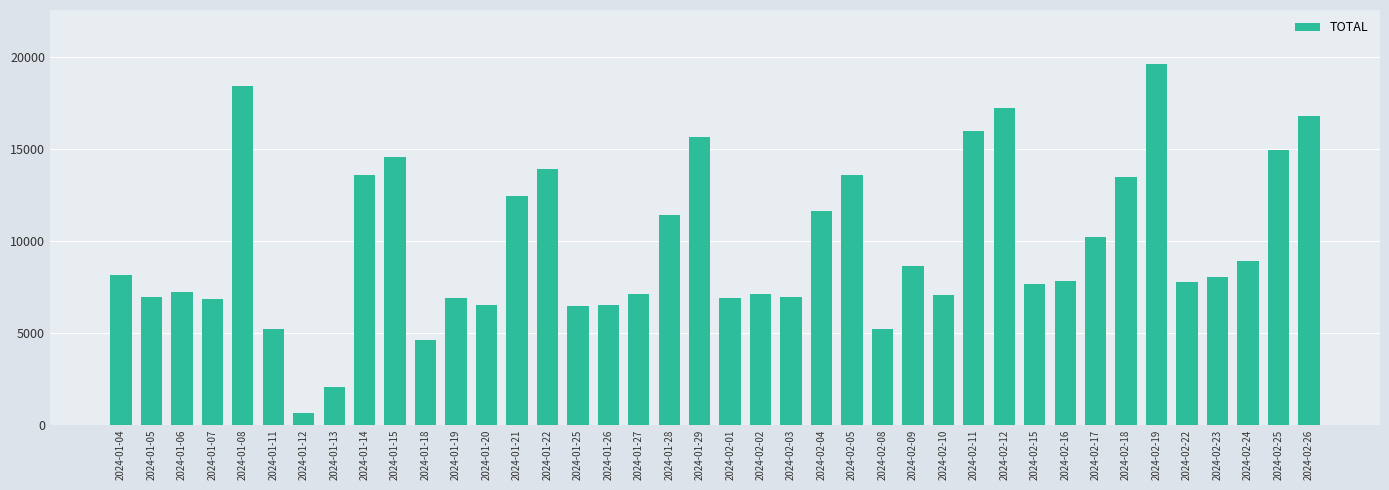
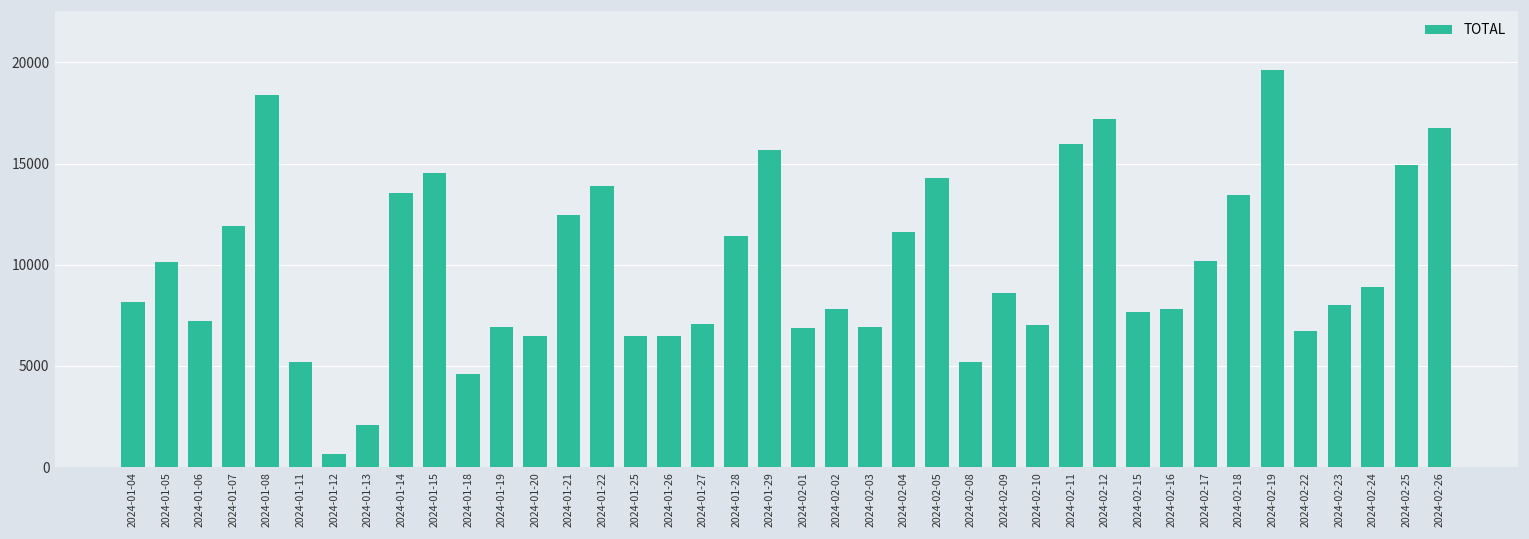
2024-01-05: 6900 -> 10100
2024-01-07: 6800 -> 11900
2024-02-02: 7100 -> 7800
2024-02-05: 13600 -> 14300
2024-02-22: 7700 -> 6700
